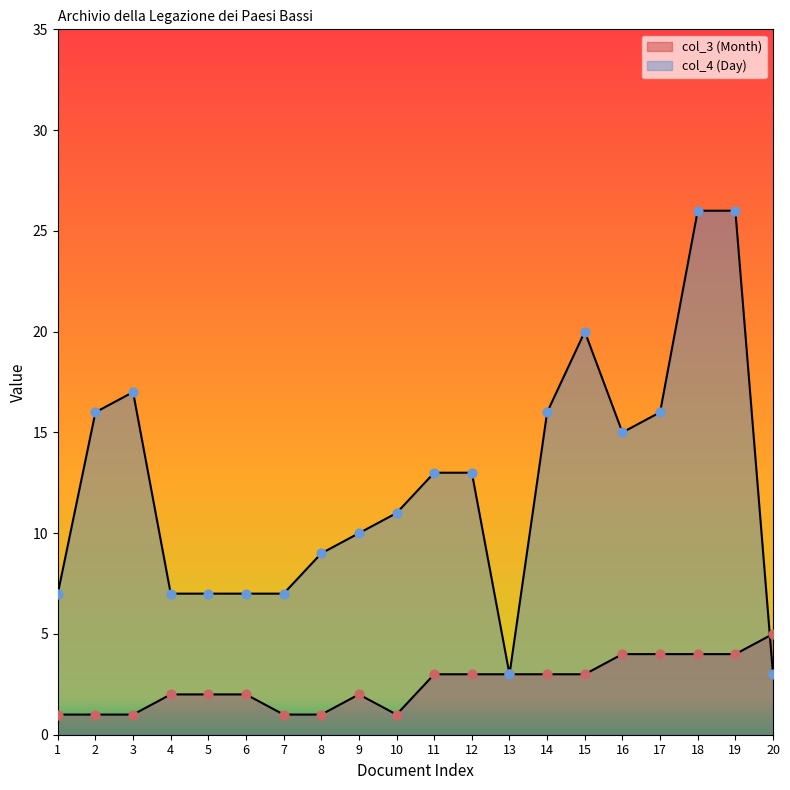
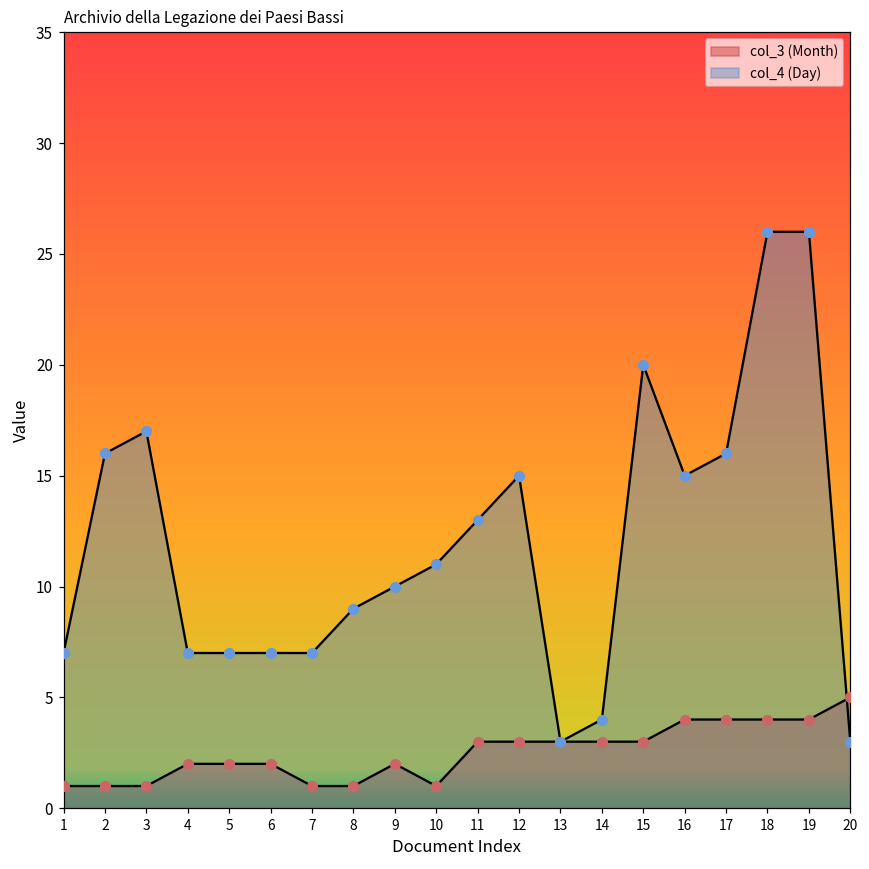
col_4 (Day), 12: 13 -> 15
col_4 (Day), 14: 16 -> 4
